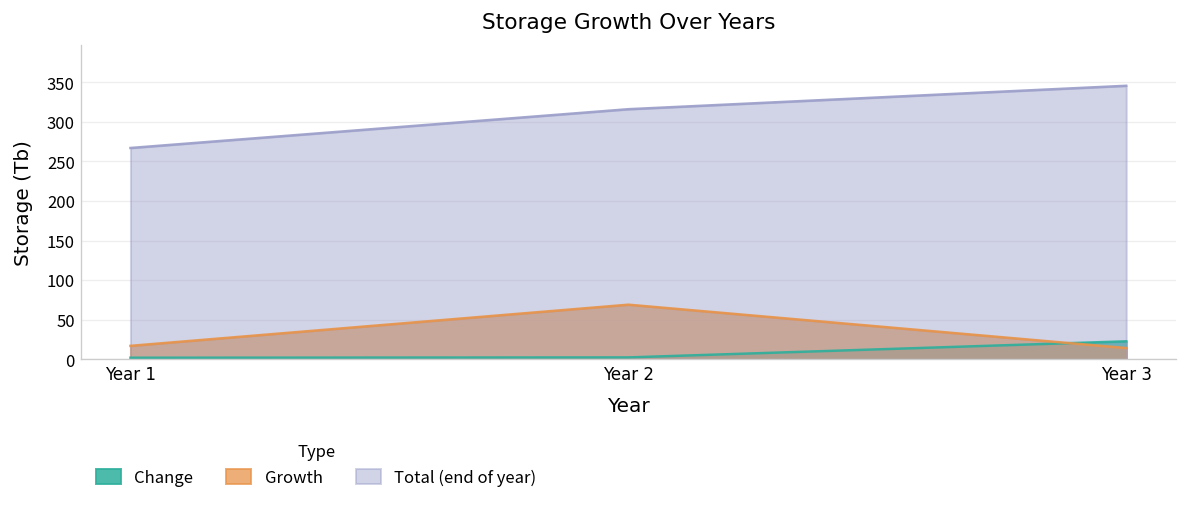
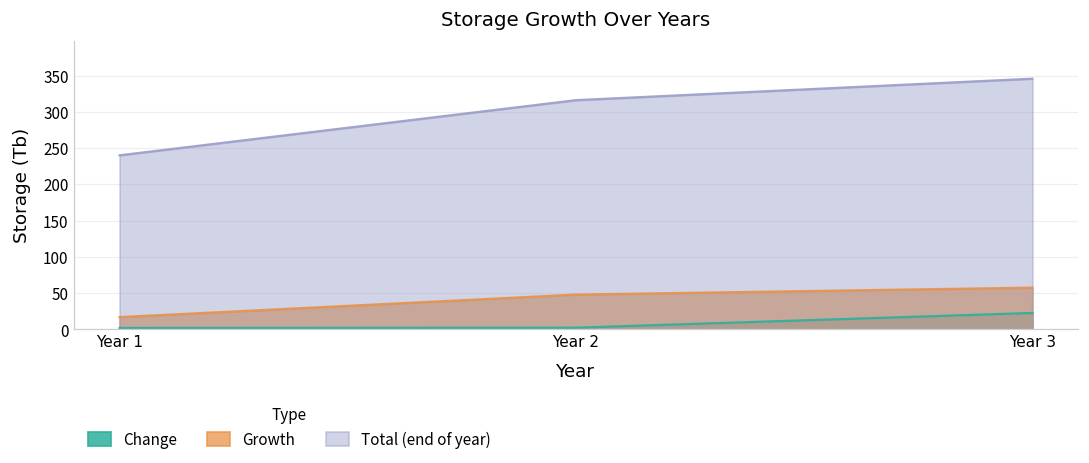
Total (end of year), Year 1: 270 -> 240
Growth, Year 2: 70 -> 50
Growth, Year 3: 10 -> 60
